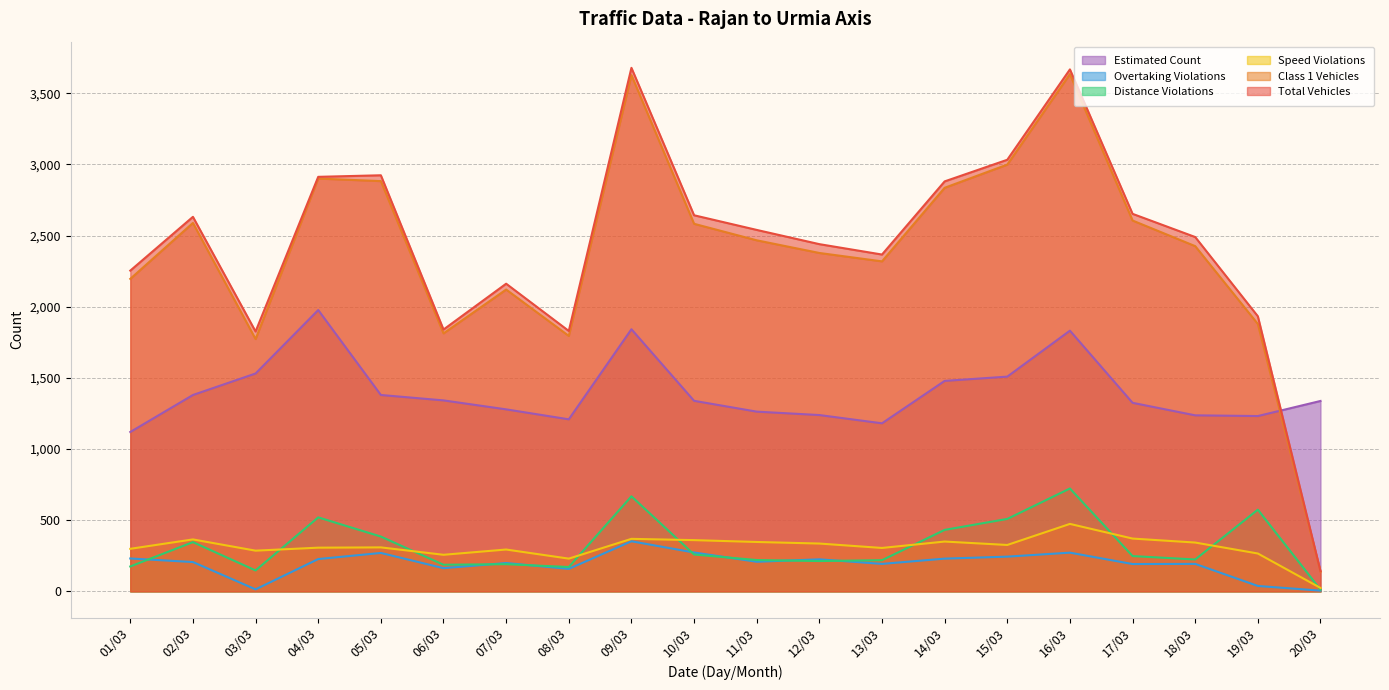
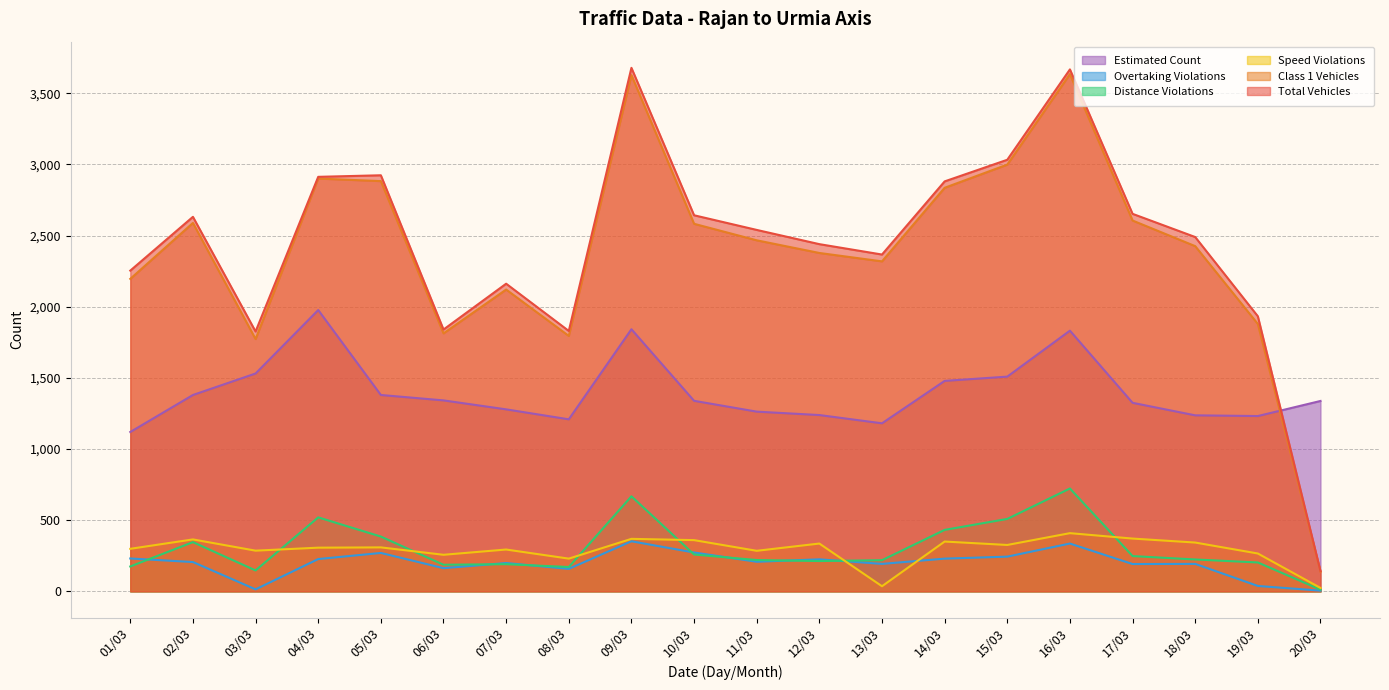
Speed Violations, 11/03: 350 -> 290
Speed Violations, 13/03: 310 -> 40
Overtaking Violations, 16/03: 270 -> 340
Speed Violations, 16/03: 470 -> 410
Distance Violations, 19/03: 570 -> 200
